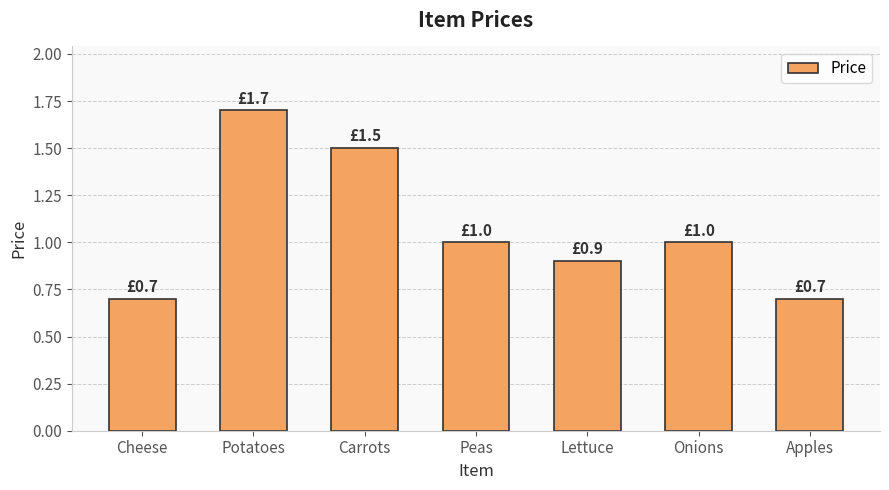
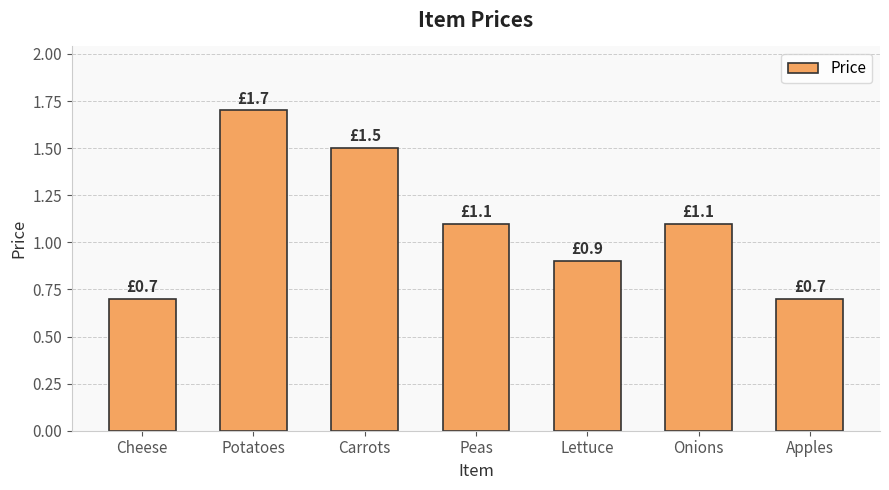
Peas: £1.0 -> £1.1
Onions: £1.0 -> £1.1
